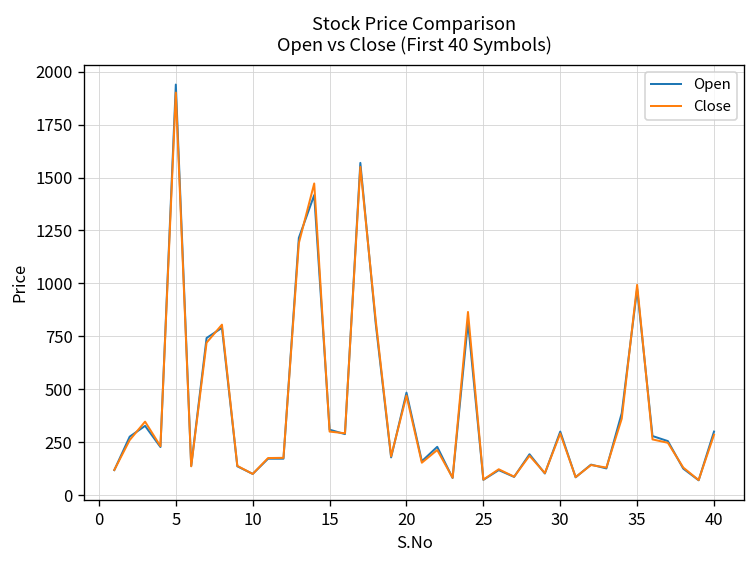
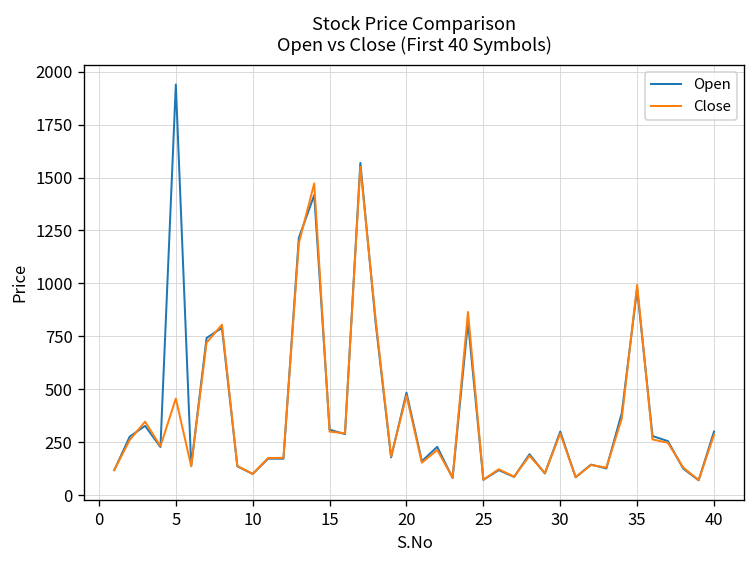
Close, 5: 1900 -> 460
